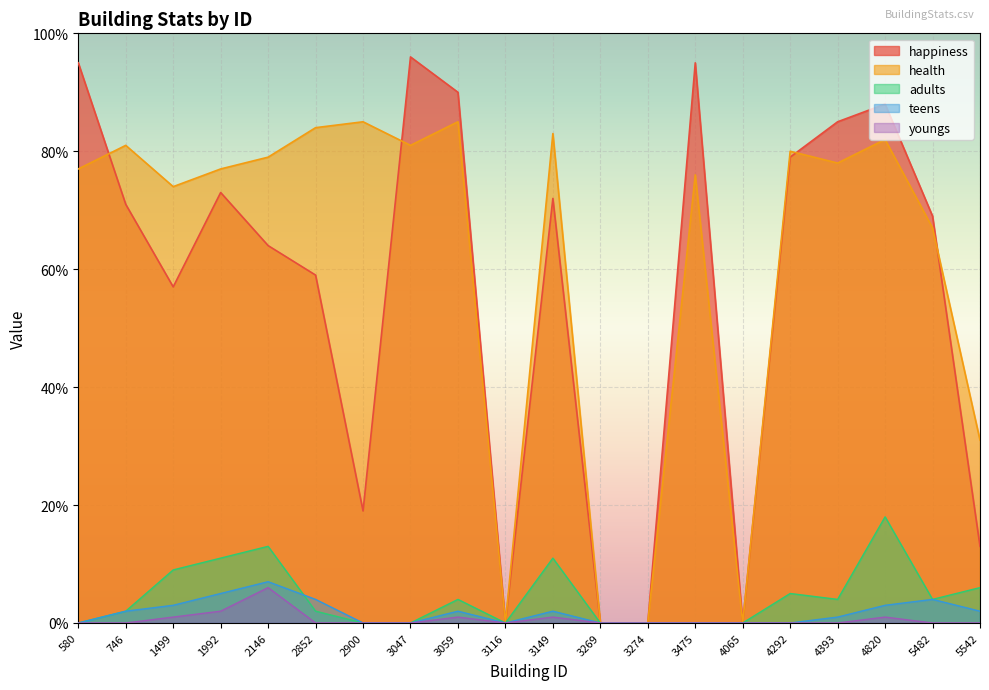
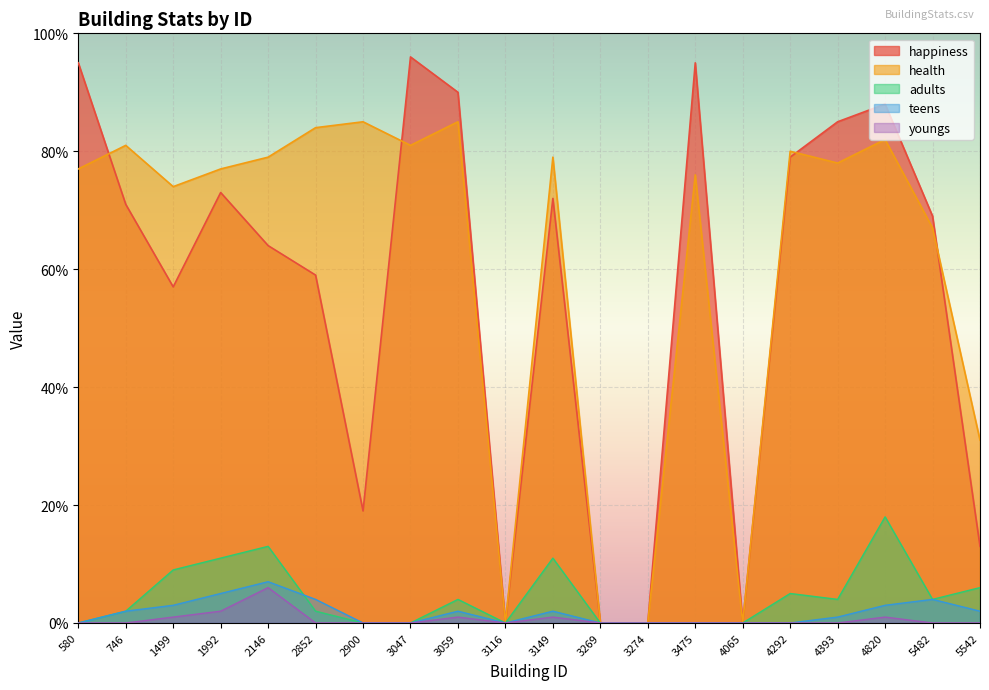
health, 3149: 83% -> 79%
